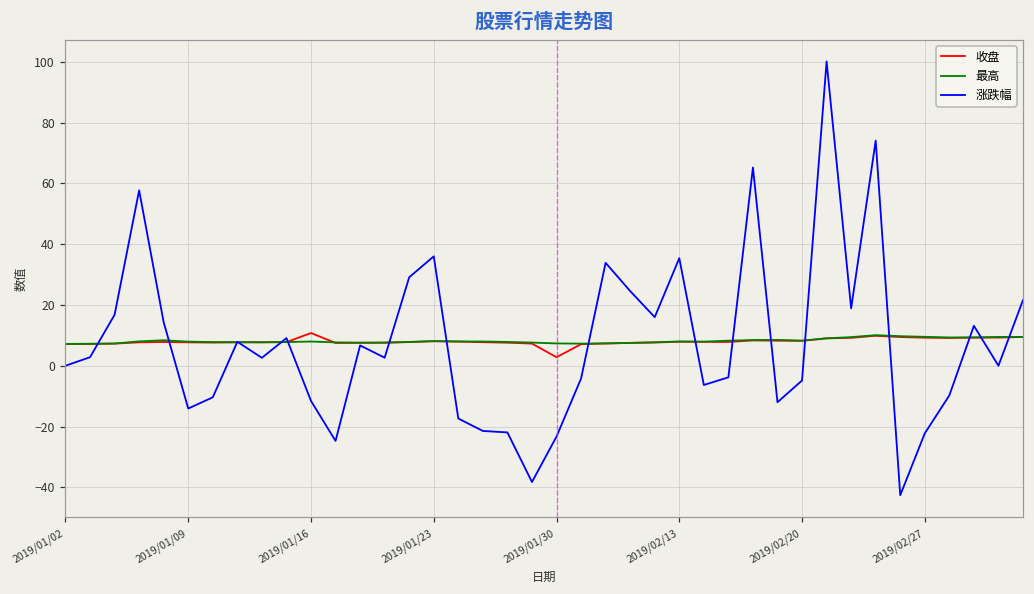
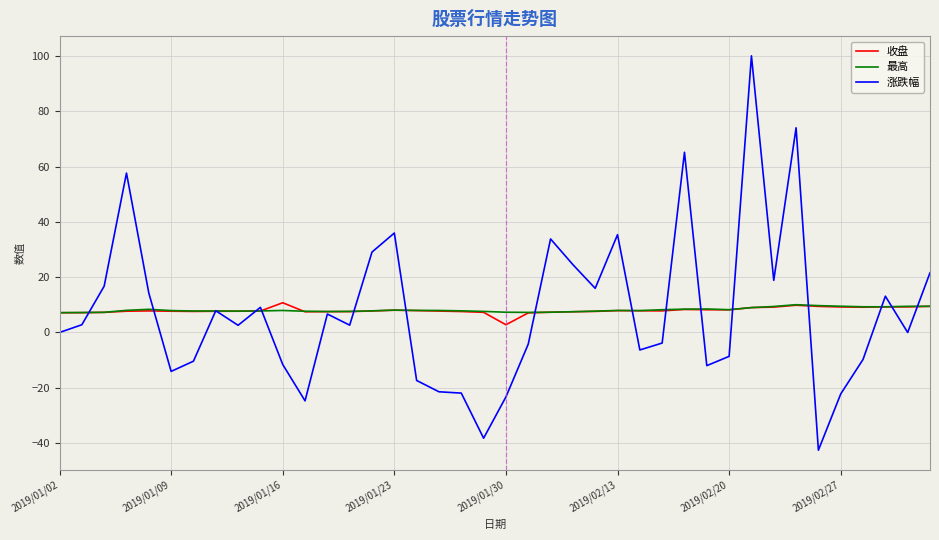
涨跌幅, 2019/02/20: -5 -> -9
